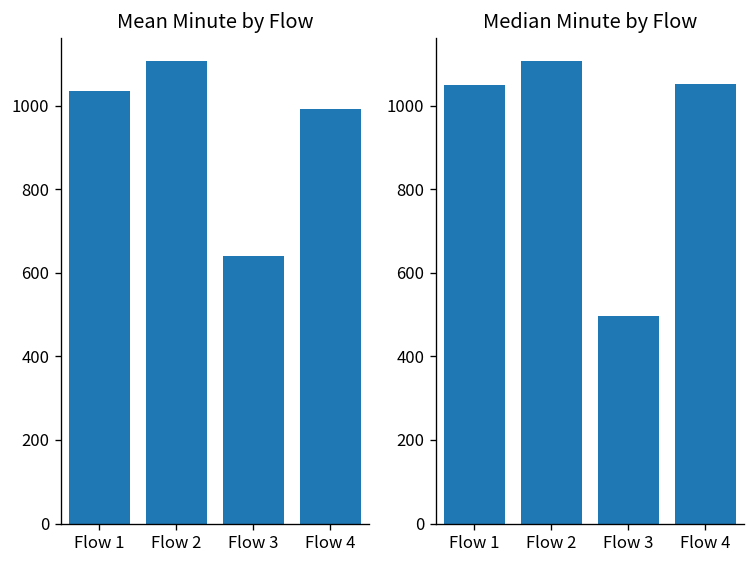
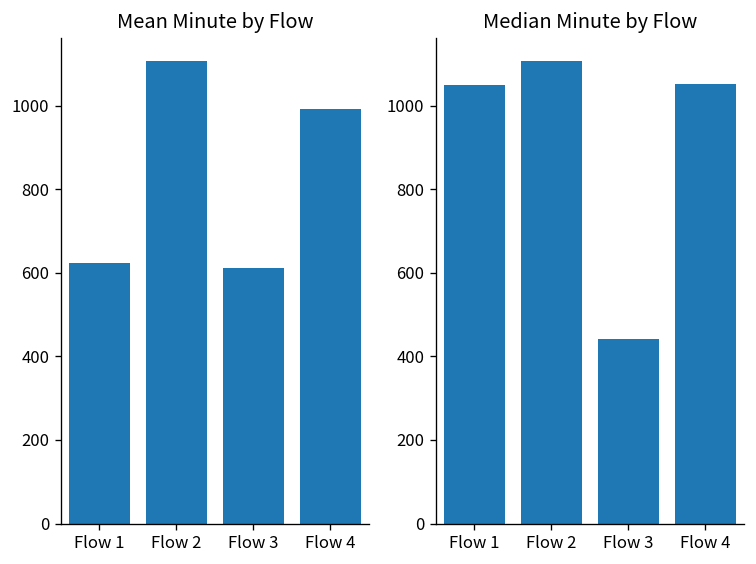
Mean Minute by Flow, Flow 1: 1030 -> 620
Mean Minute by Flow, Flow 3: 640 -> 610
Median Minute by Flow, Flow 3: 500 -> 440
